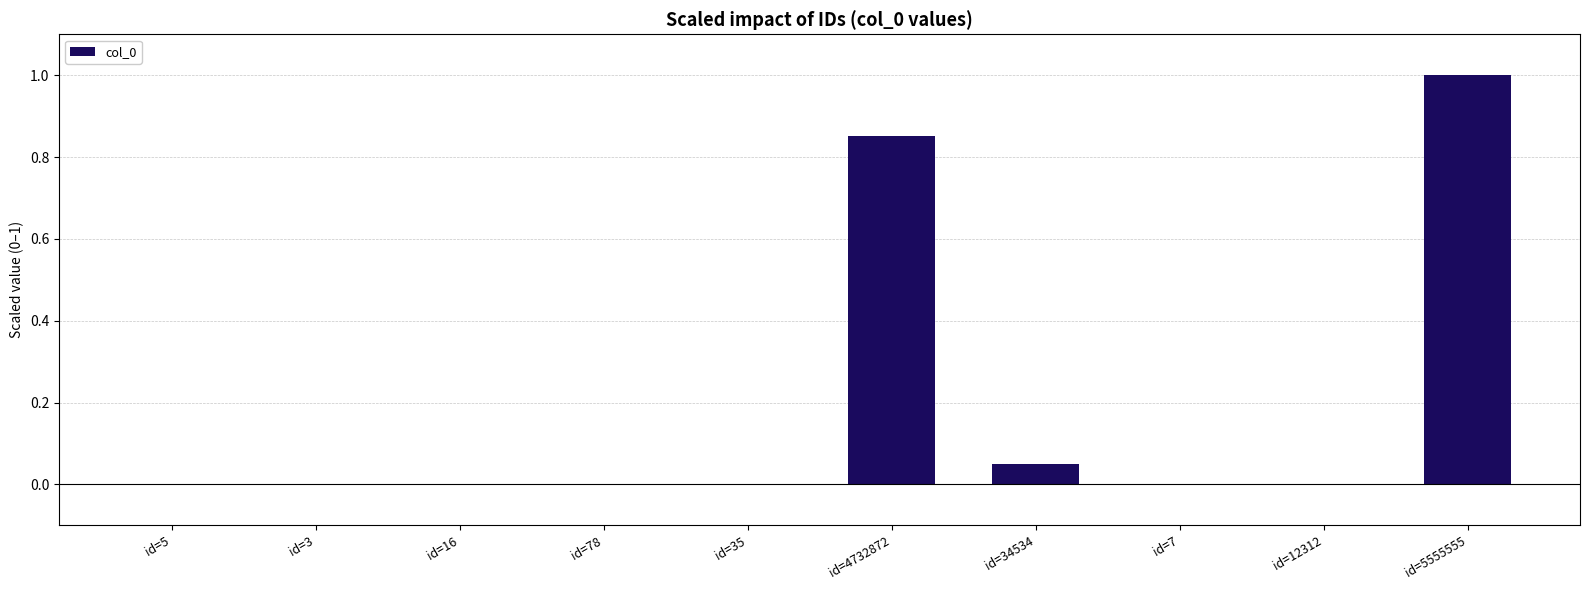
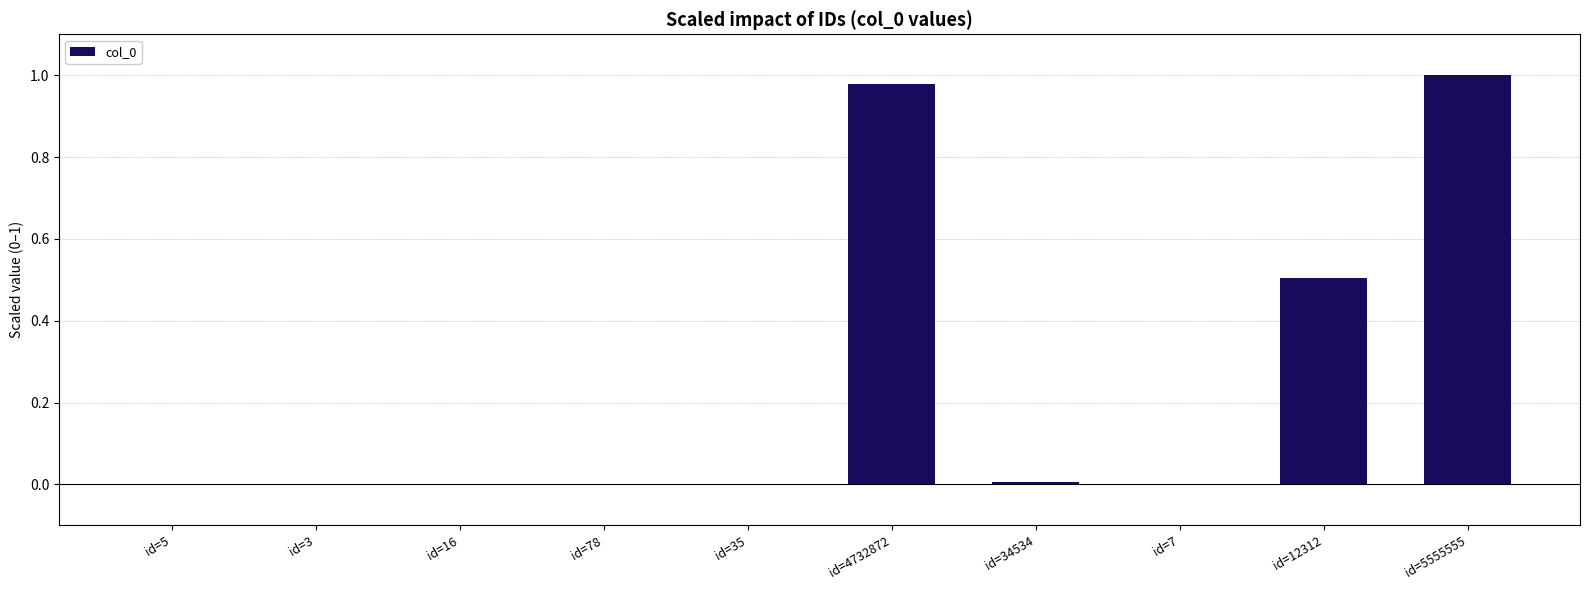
id=4732872: 0.85 -> 0.98
id=34534: 0.05 -> 0.01
id=12312: 0.00 -> 0.51
